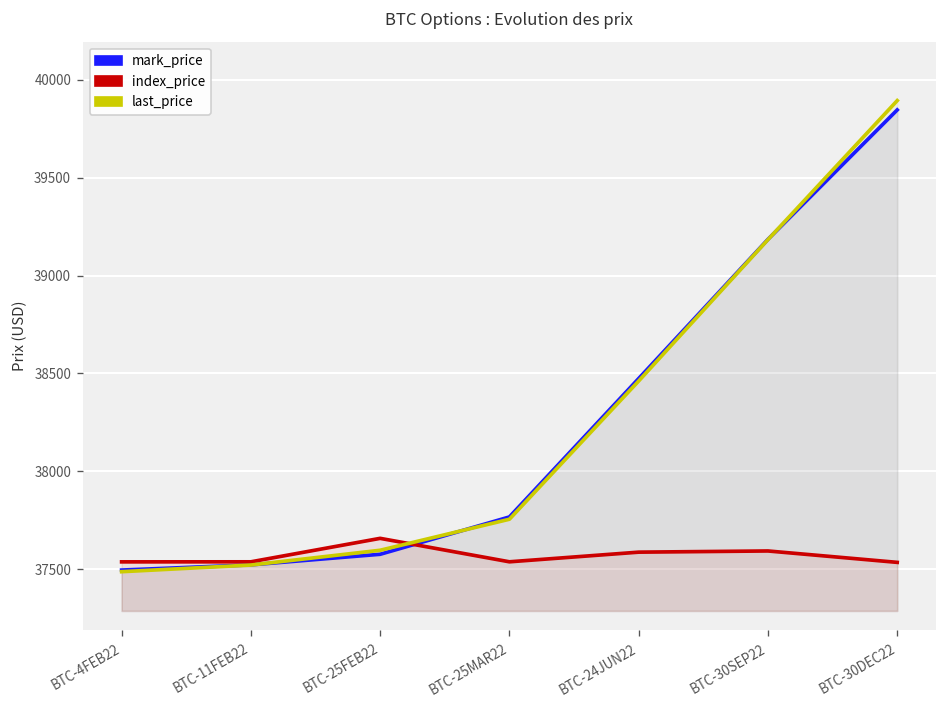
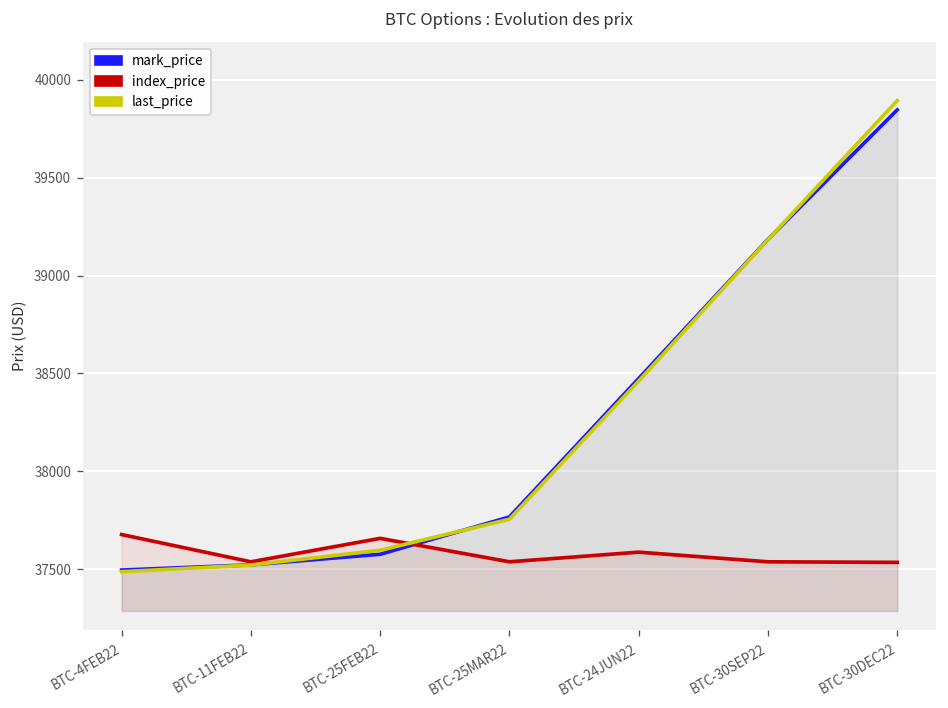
index_price, BTC-4FEB22: 37540 -> 37680
index_price, BTC-30SEP22: 37590 -> 37540
